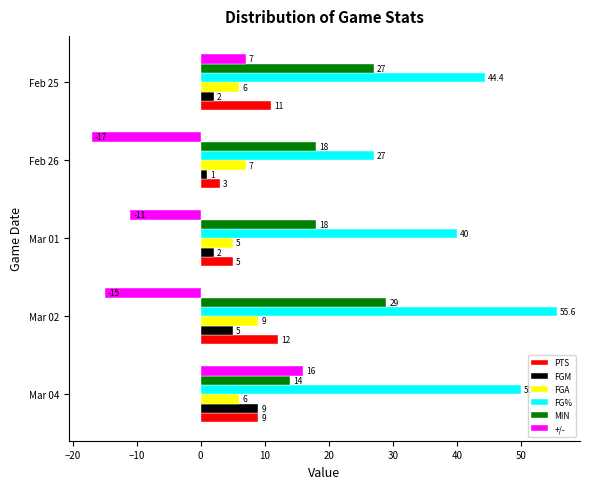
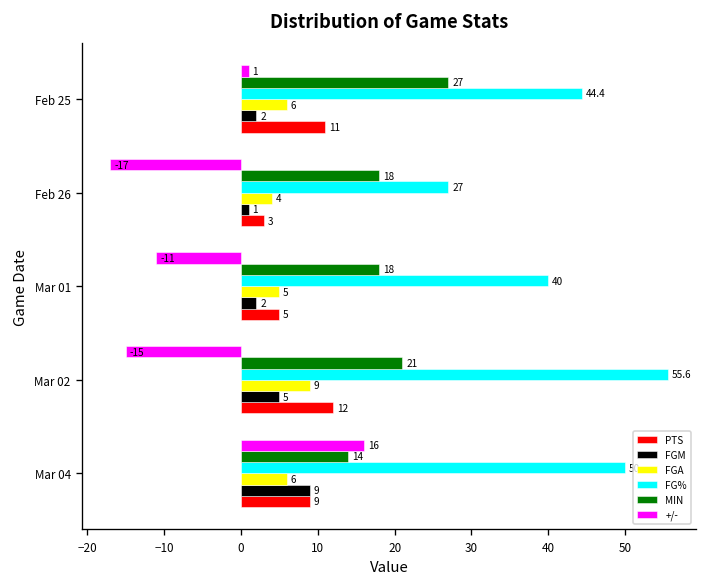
+/-, Feb 25: 7 -> 1
FGA, Feb 26: 7 -> 4
MIN, Mar 02: 29 -> 21
